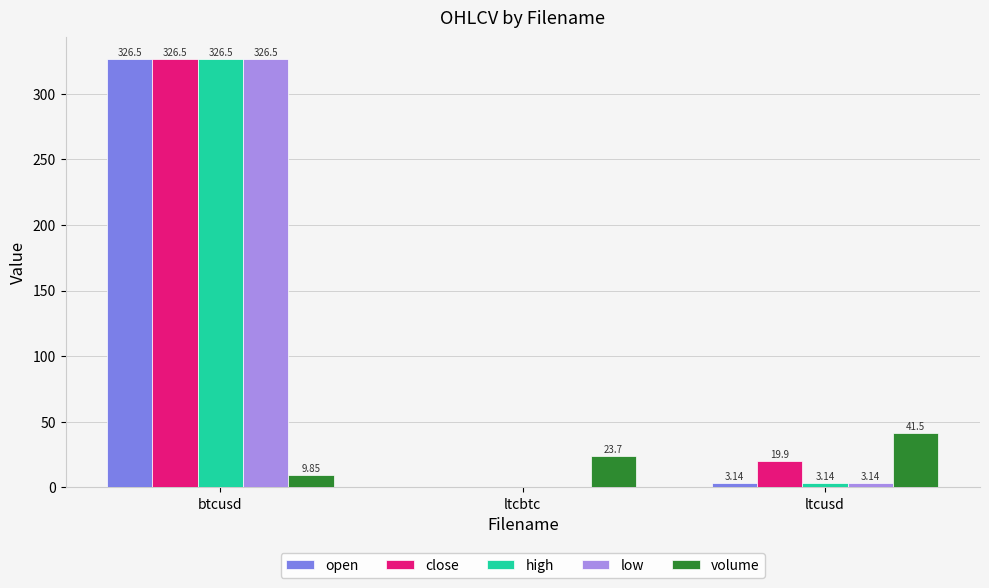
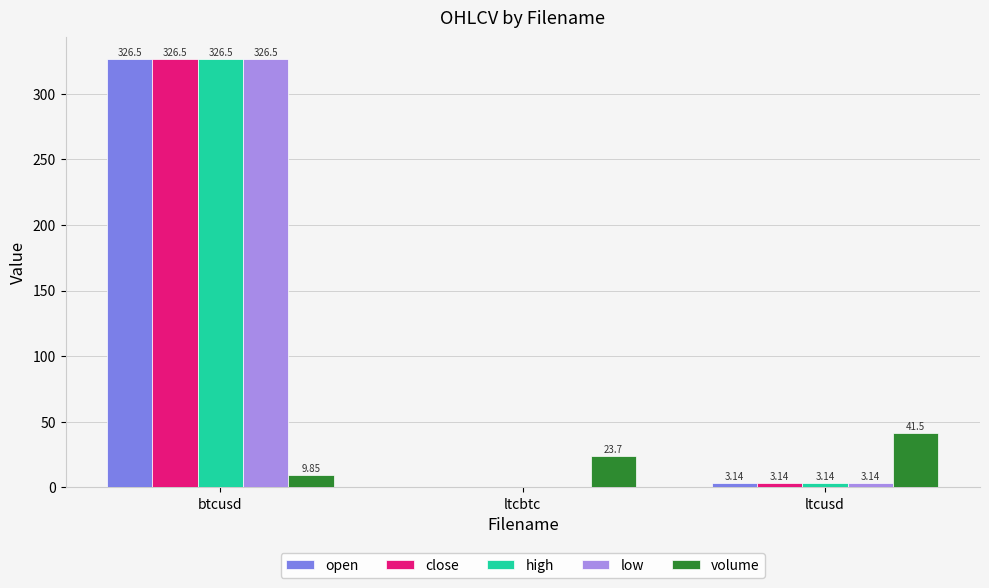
close, ltcusd: 19.9 -> 3.14
